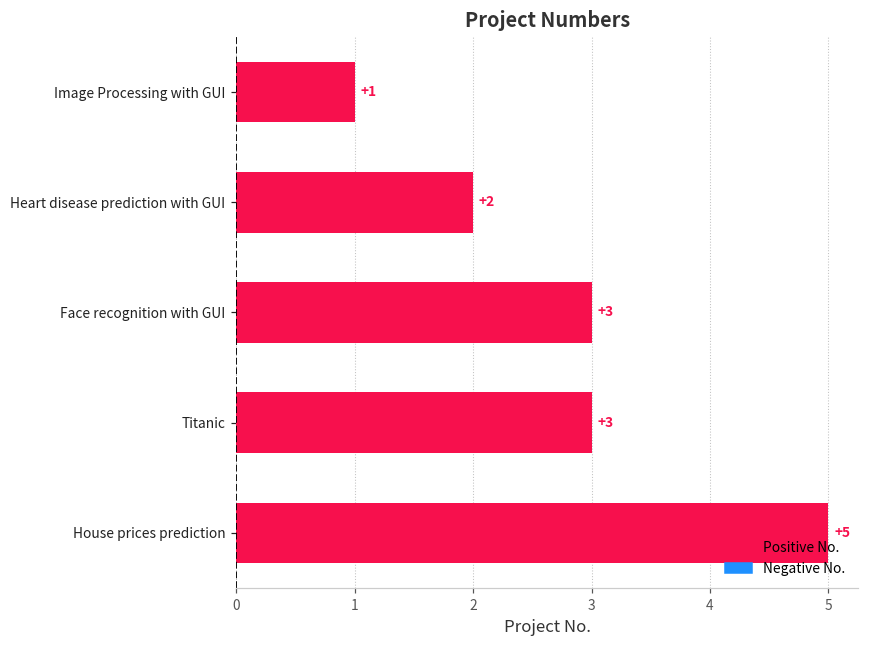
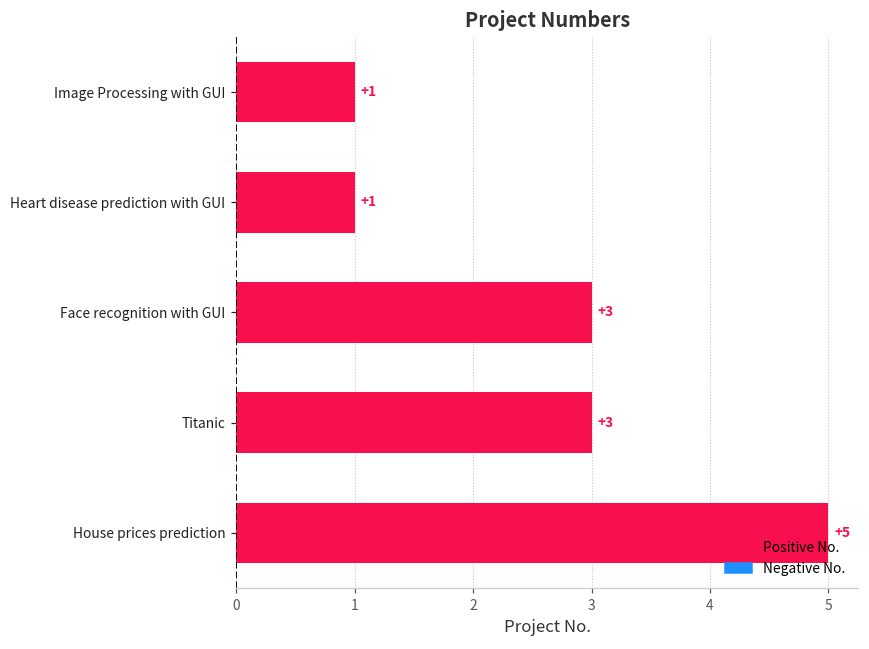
Heart disease prediction with GUI: +2 -> +1
